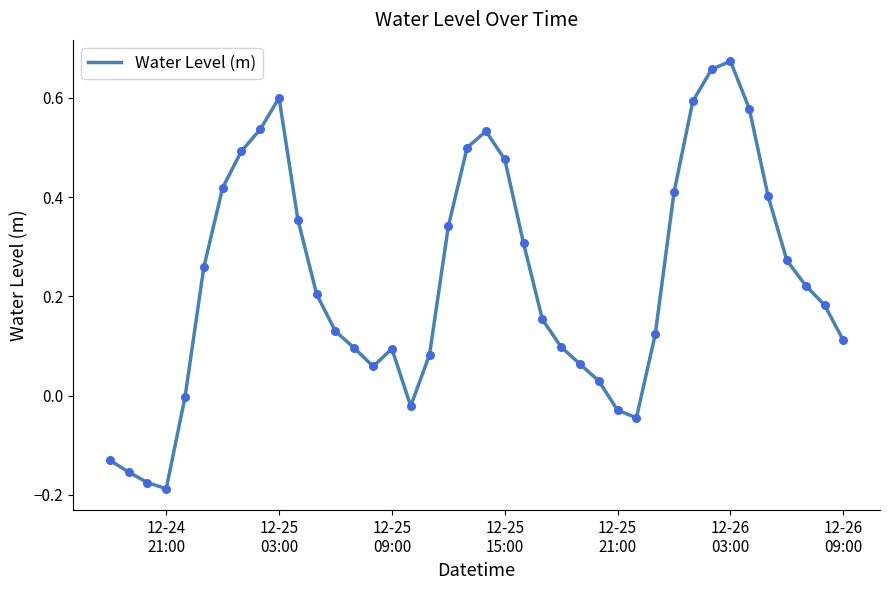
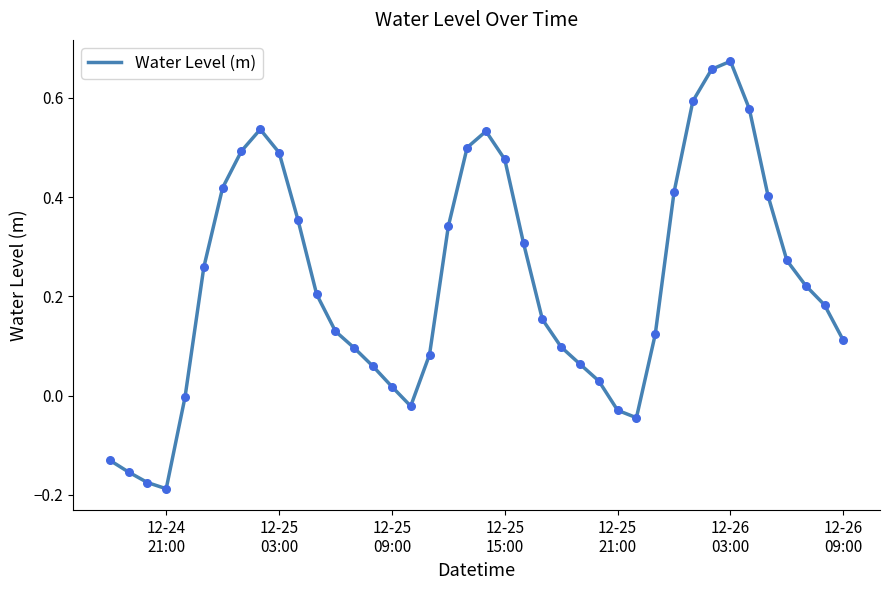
12-25 03:00: 0.60 -> 0.49
12-25 09:00: 0.09 -> 0.02
